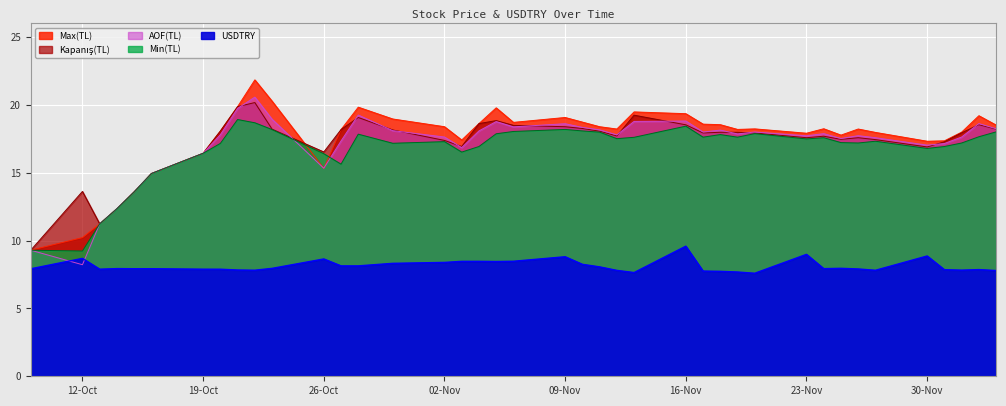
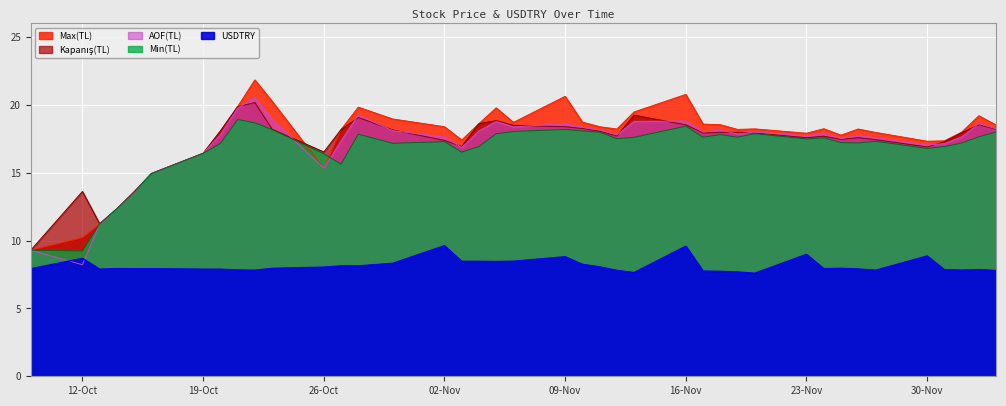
USDTRY, 26-Oct: 8.6 -> 8.0
USDTRY, 02-Nov: 8.4 -> 9.6
Max(TL), 09-Nov: 19.1 -> 20.6
Max(TL), 16-Nov: 19.4 -> 20.8
